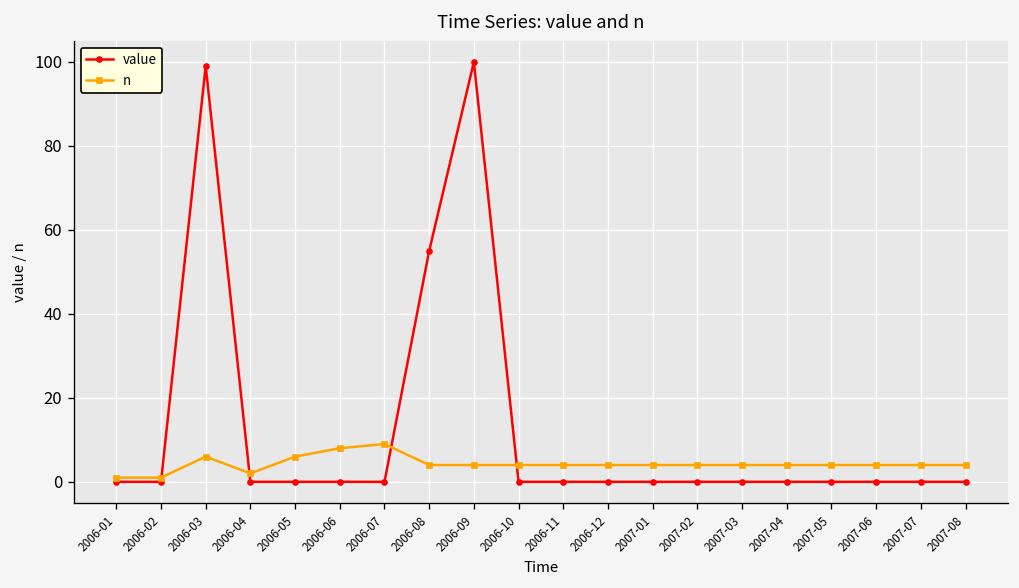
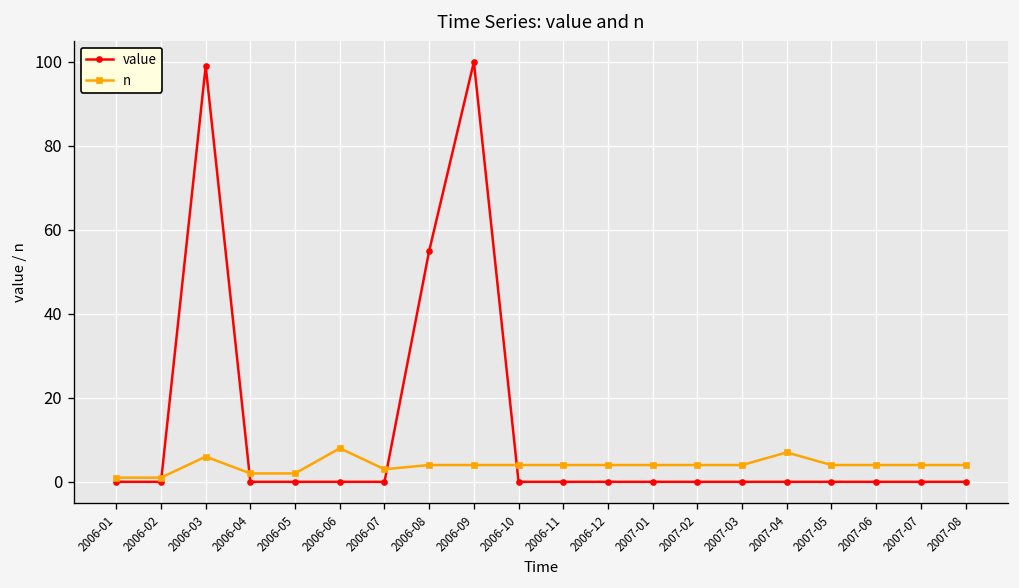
n, 2006-05: 6 -> 2
n, 2006-07: 9 -> 3
n, 2007-04: 4 -> 7
